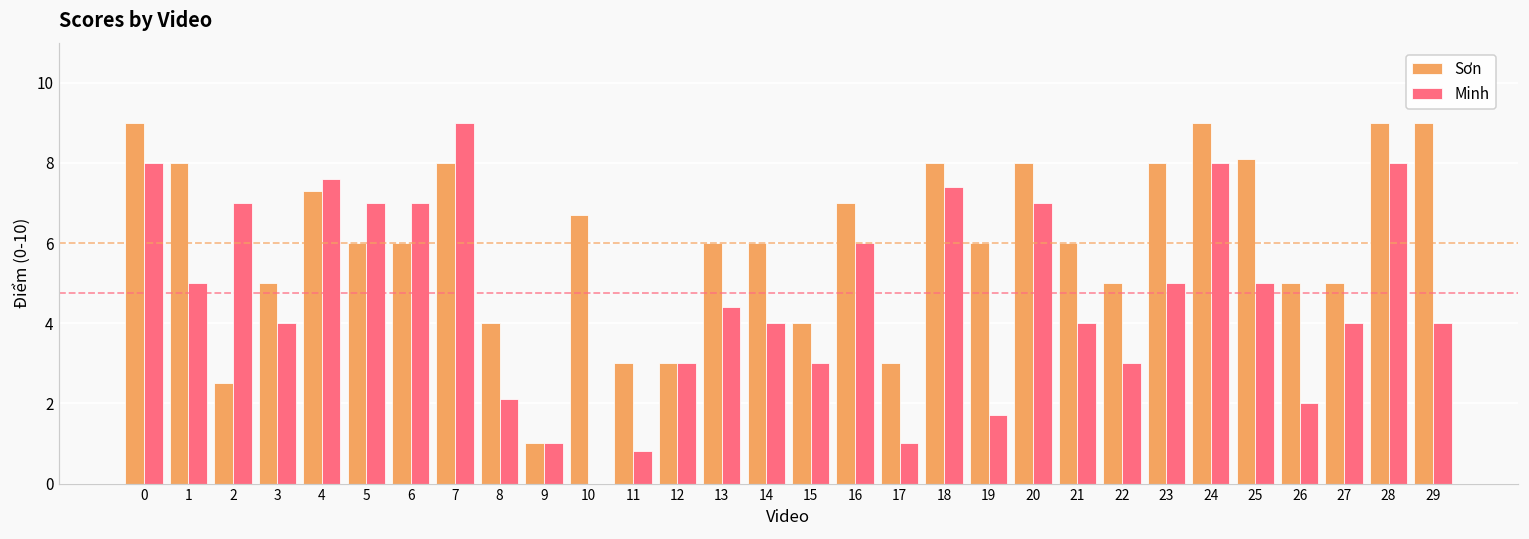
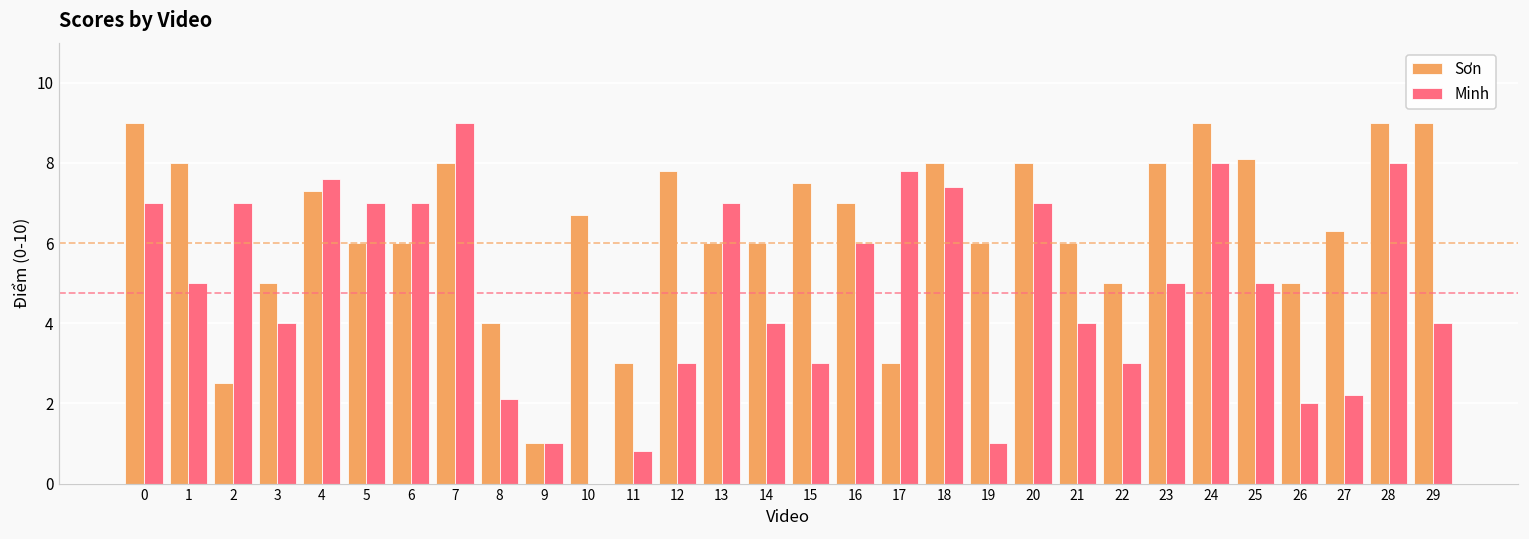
Minh, 0: 8 -> 7
Sơn, 12: 3.0 -> 7.8
Minh, 13: 4.4 -> 7.0
Sơn, 15: 4.0 -> 7.5
Minh, 17: 1.0 -> 7.8
Minh, 19: 1.7 -> 1.0
Sơn, 27: 5.0 -> 6.3
Minh, 27: 4.0 -> 2.2
